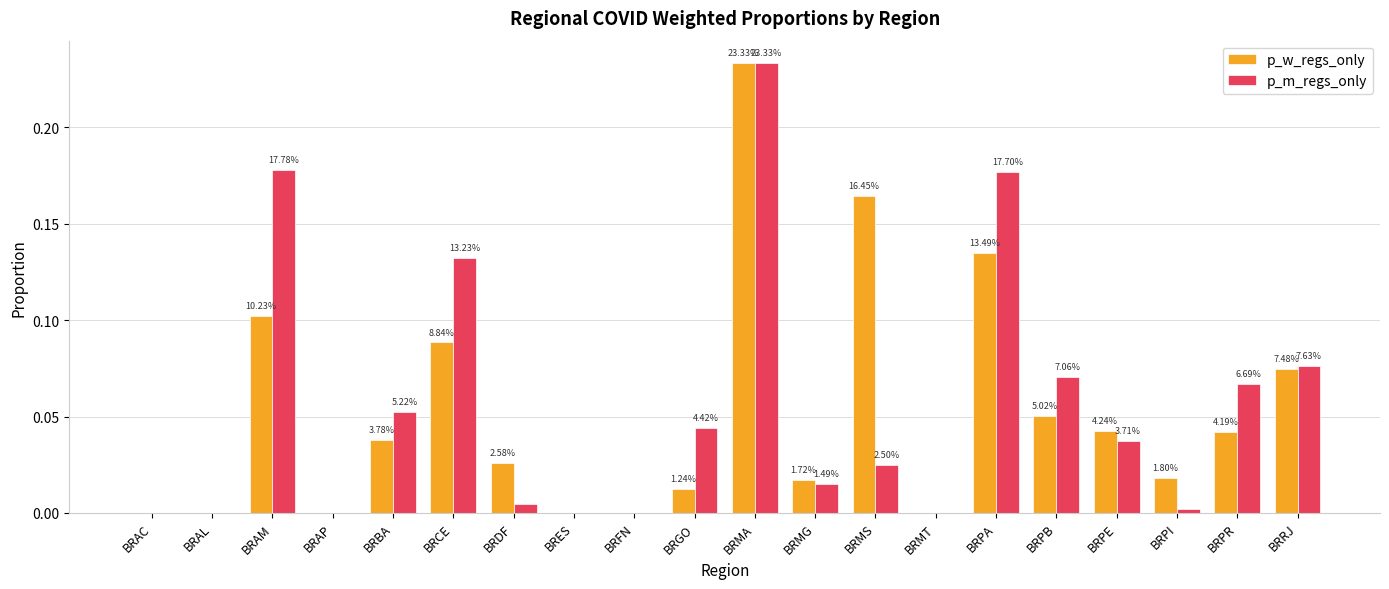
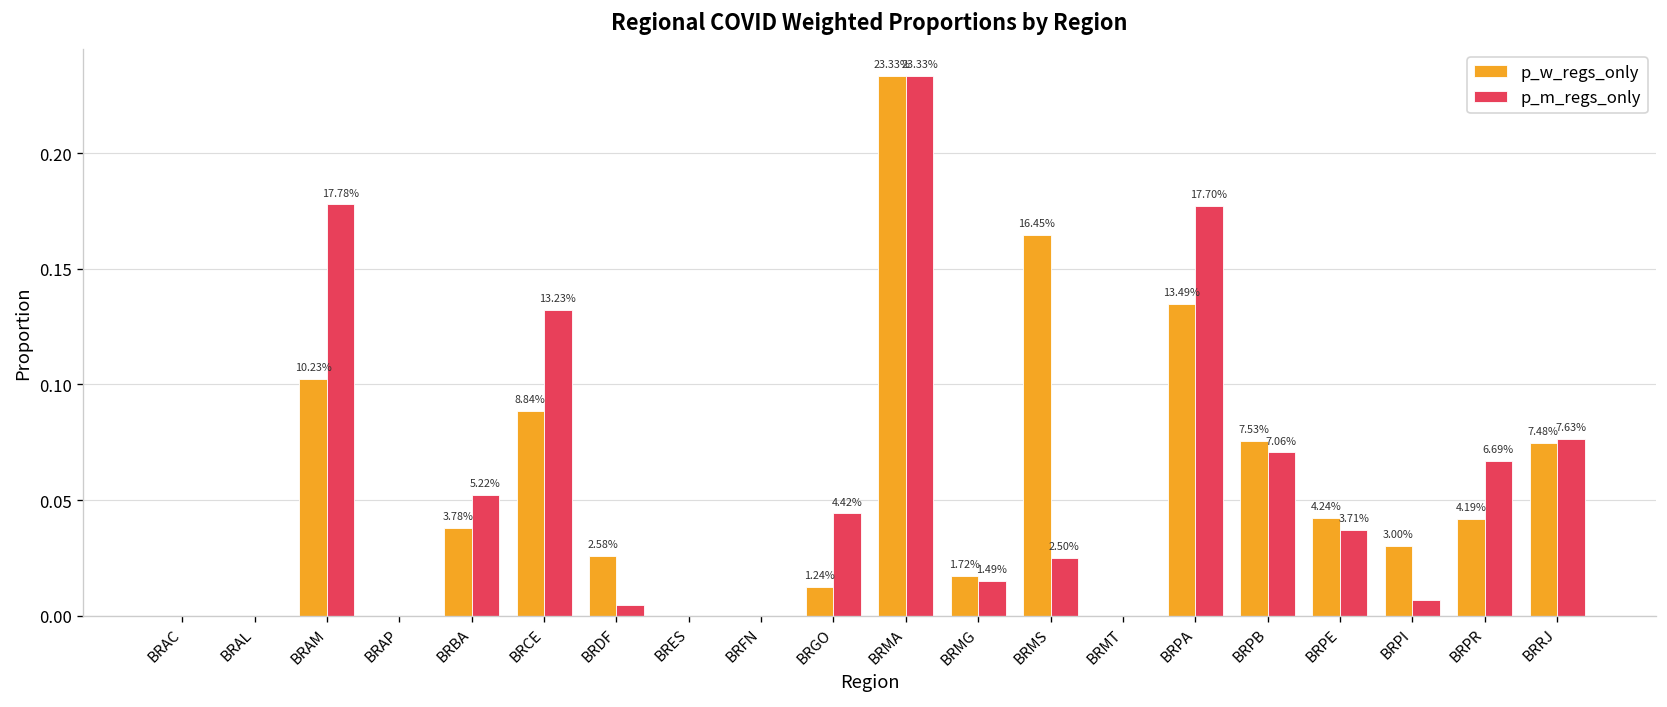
p_w_regs_only, BRPB: 5.02% -> 7.53%
p_w_regs_only, BRPI: 1.80% -> 3.00%
p_m_regs_only, BRPI: 0.002 -> 0.007
